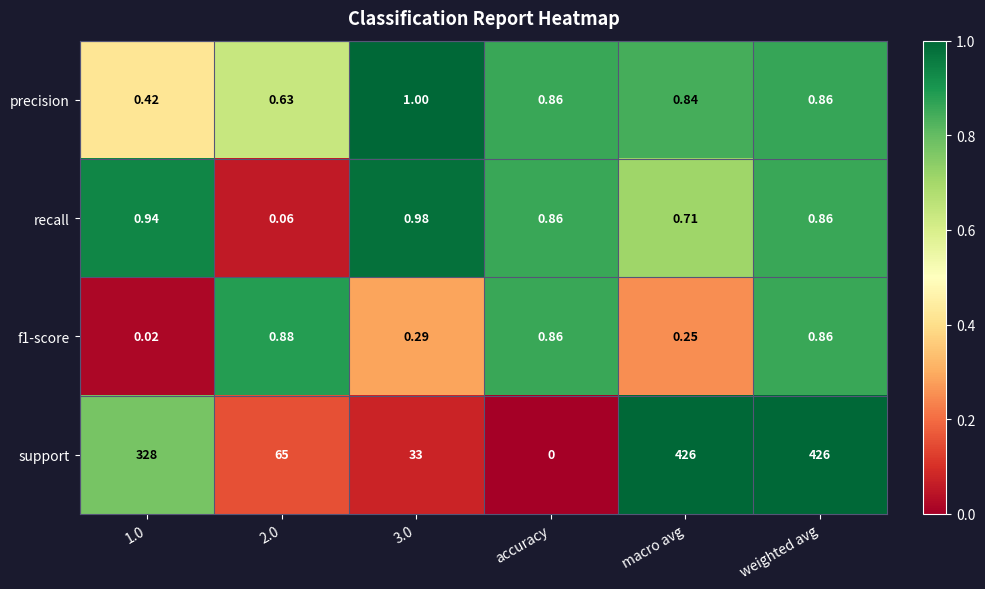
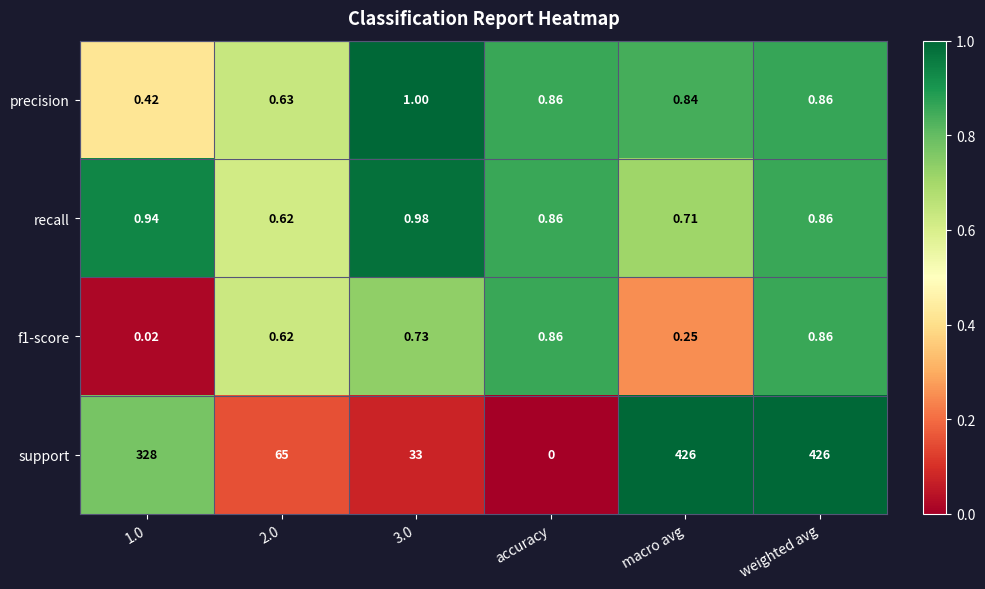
recall, 2.0: 0.06 -> 0.62
f1-score, 2.0: 0.88 -> 0.62
f1-score, 3.0: 0.29 -> 0.73
